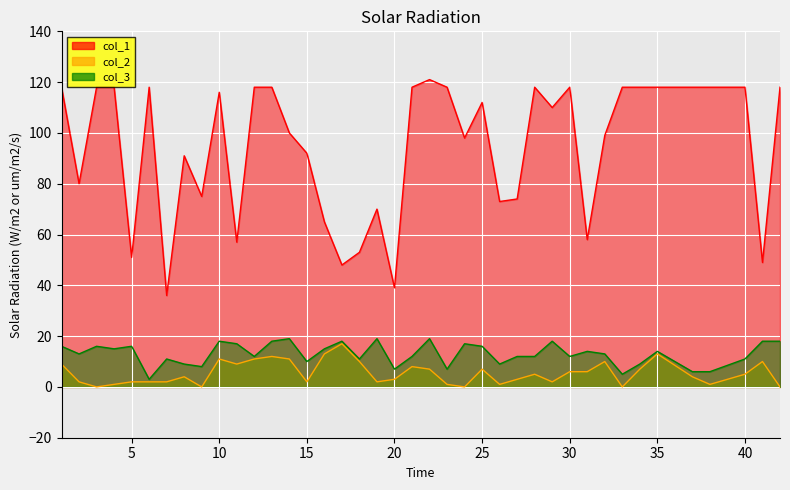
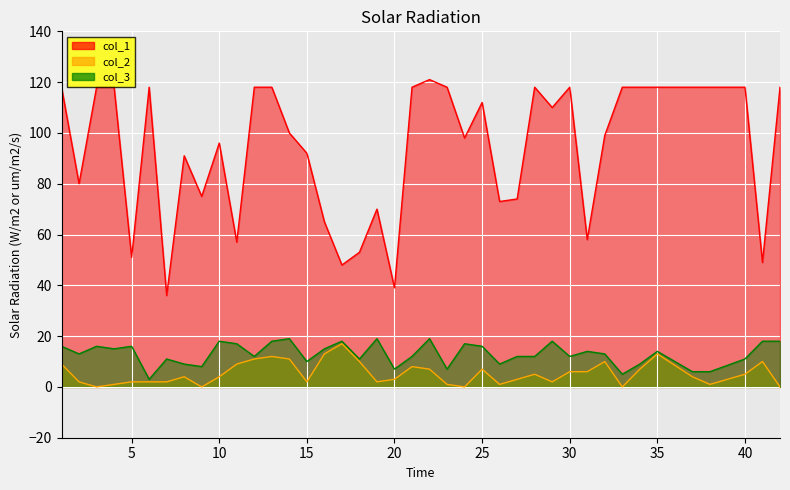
col_1, 10: 116 -> 96
col_2, 10: 11 -> 4
